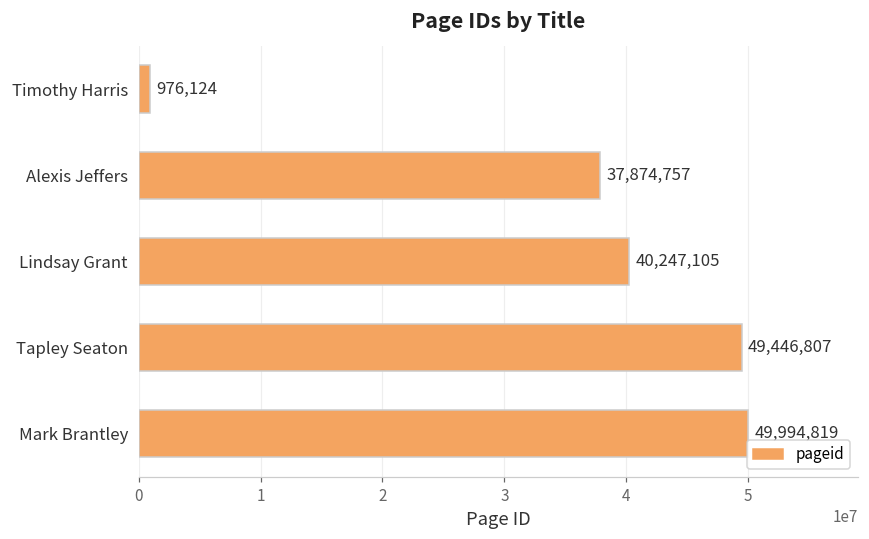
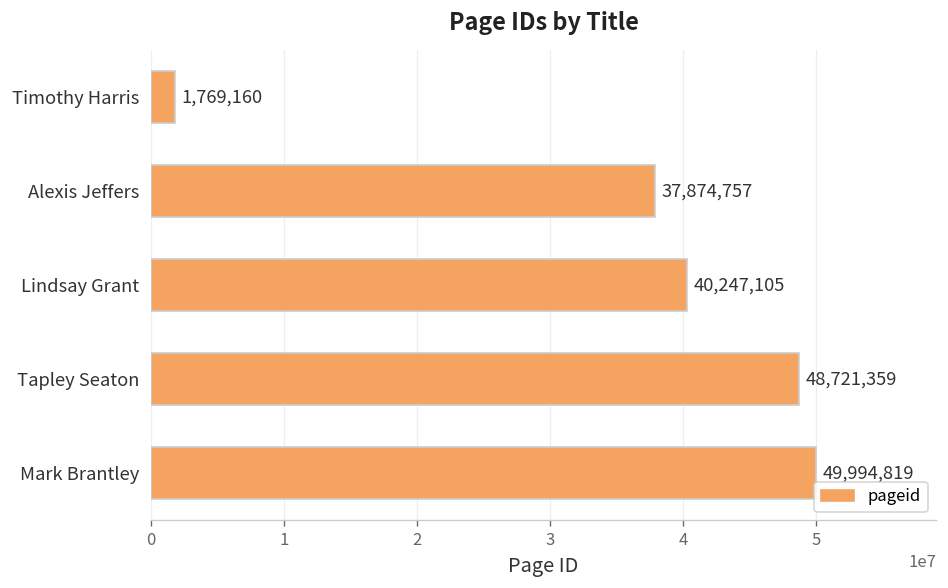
Timothy Harris: 976,124 -> 1,769,160
Tapley Seaton: 49,446,807 -> 48,721,359
